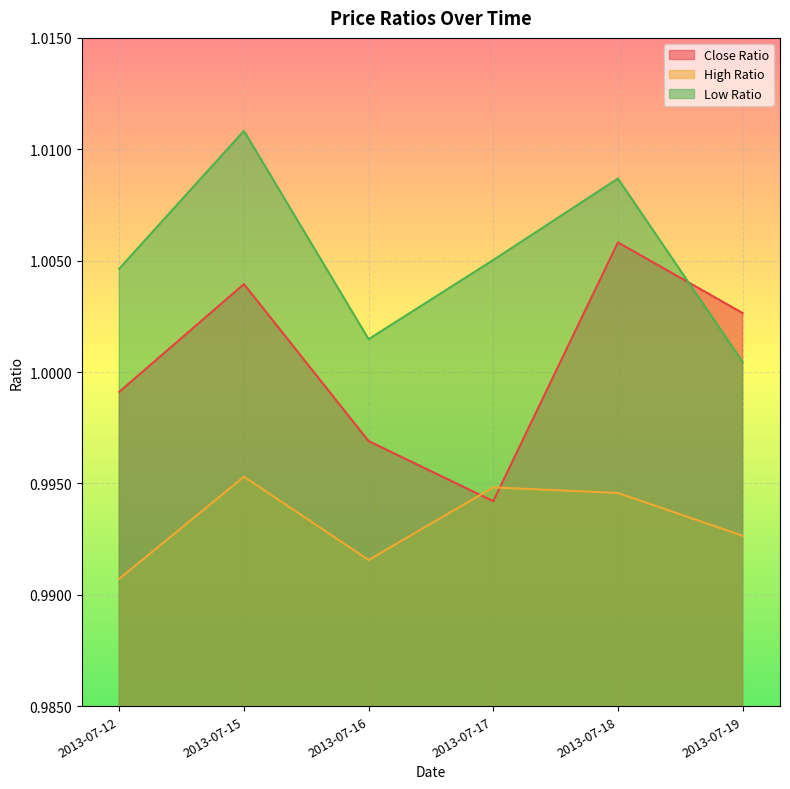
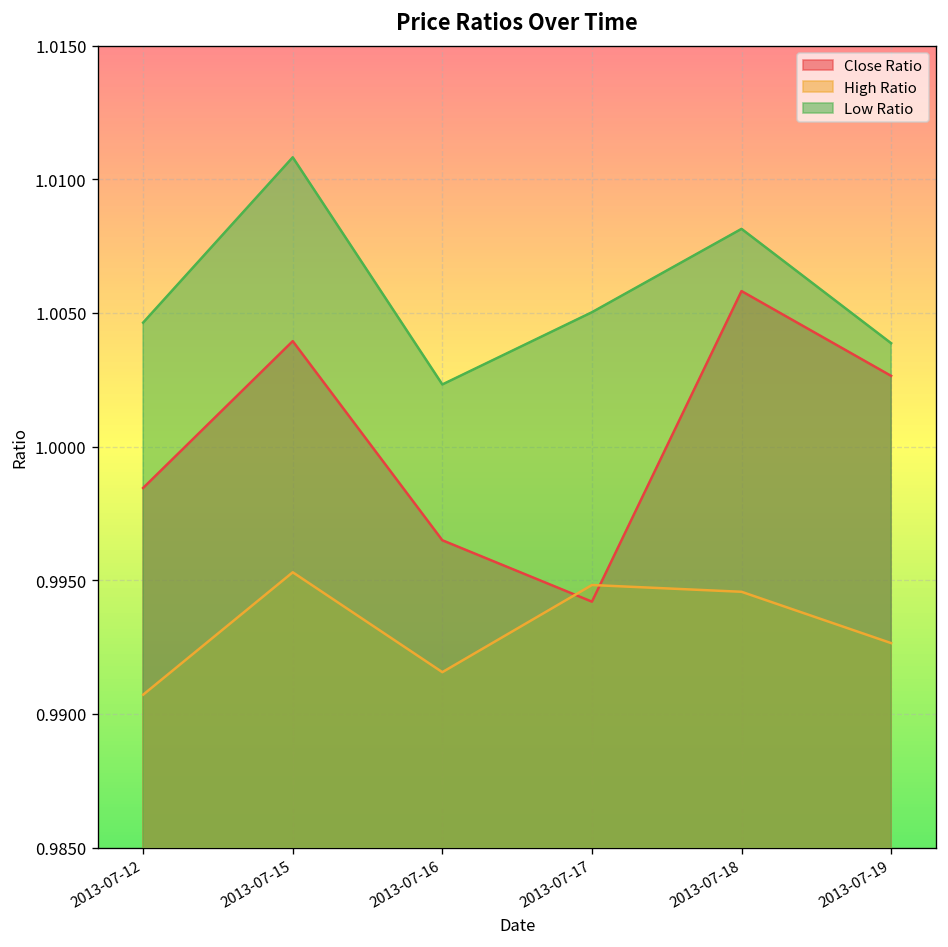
Close Ratio, 2013-07-12: 0.9991 -> 0.9985
Close Ratio, 2013-07-16: 0.9969 -> 0.9965
Low Ratio, 2013-07-16: 1.0015 -> 1.0023
Low Ratio, 2013-07-18: 1.0087 -> 1.0081
Low Ratio, 2013-07-19: 1.0005 -> 1.0039
